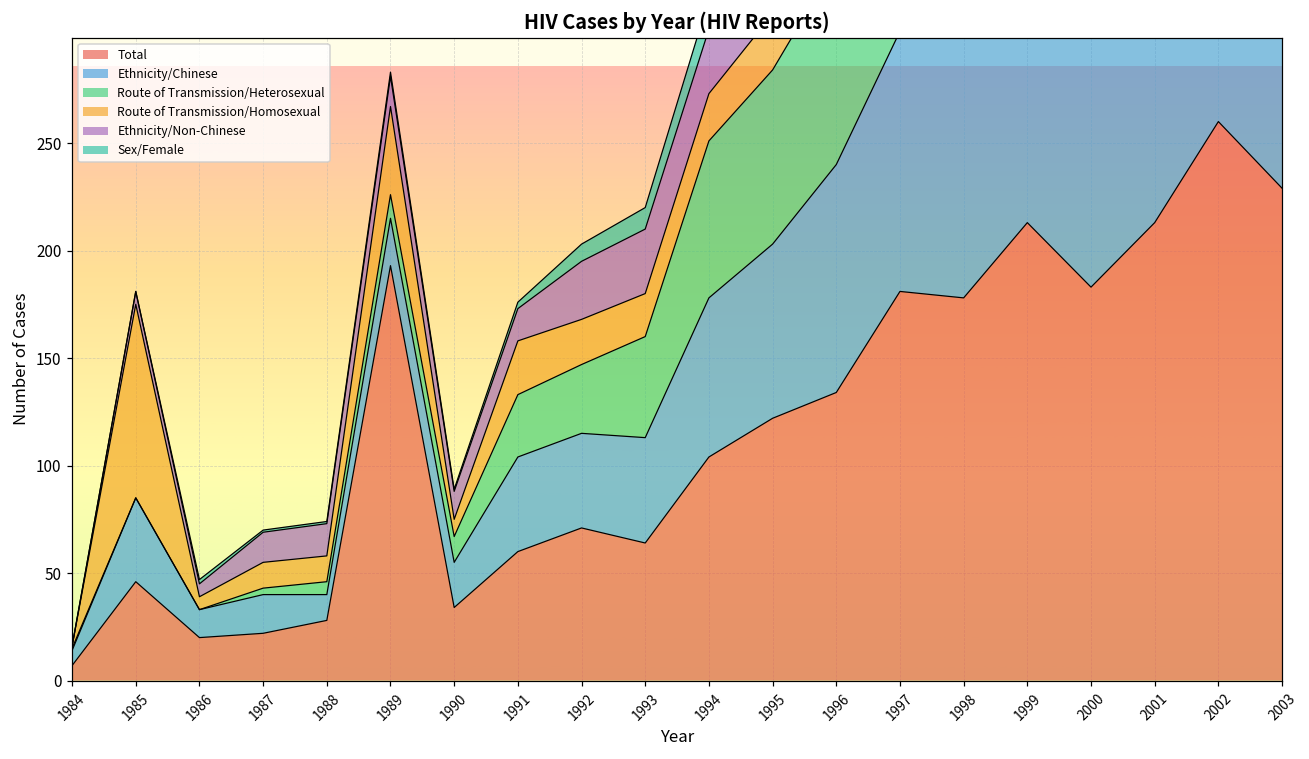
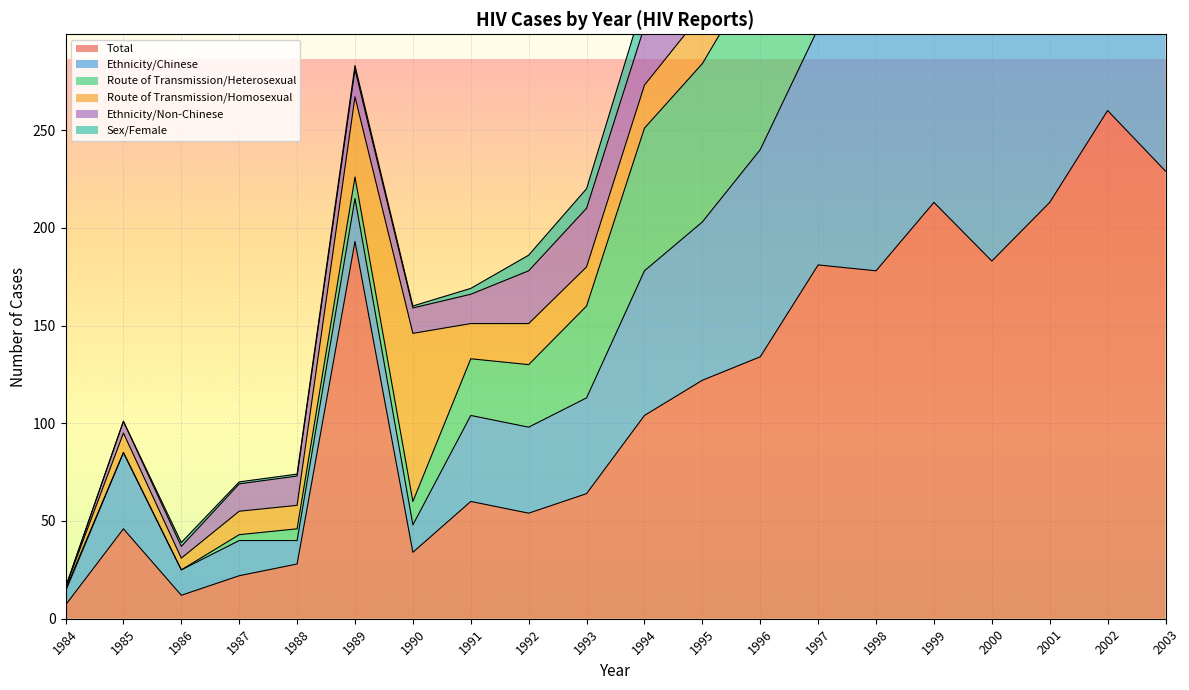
Route of Transmission/Homosexual, 1985: 90 -> 10
Total, 1986: 20 -> 12
Ethnicity/Chinese, 1990: 21 -> 14
Route of Transmission/Homosexual, 1990: 8 -> 86
Route of Transmission/Homosexual, 1991: 25 -> 18
Total, 1992: 71 -> 54
